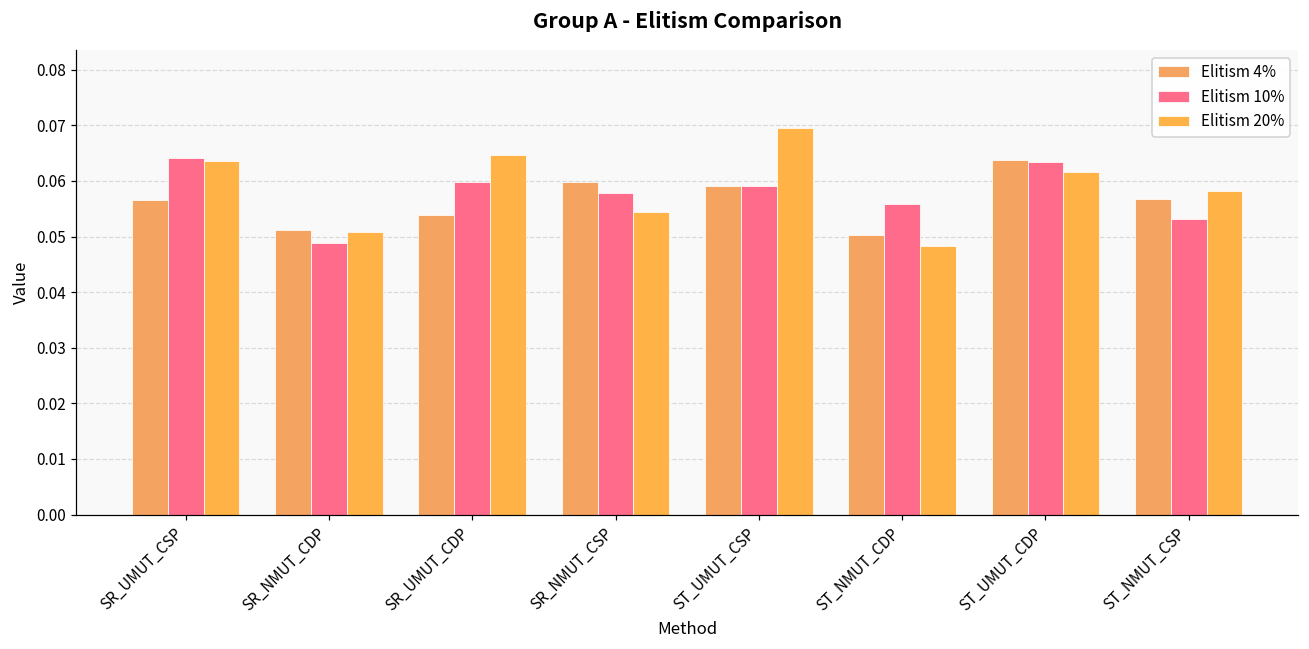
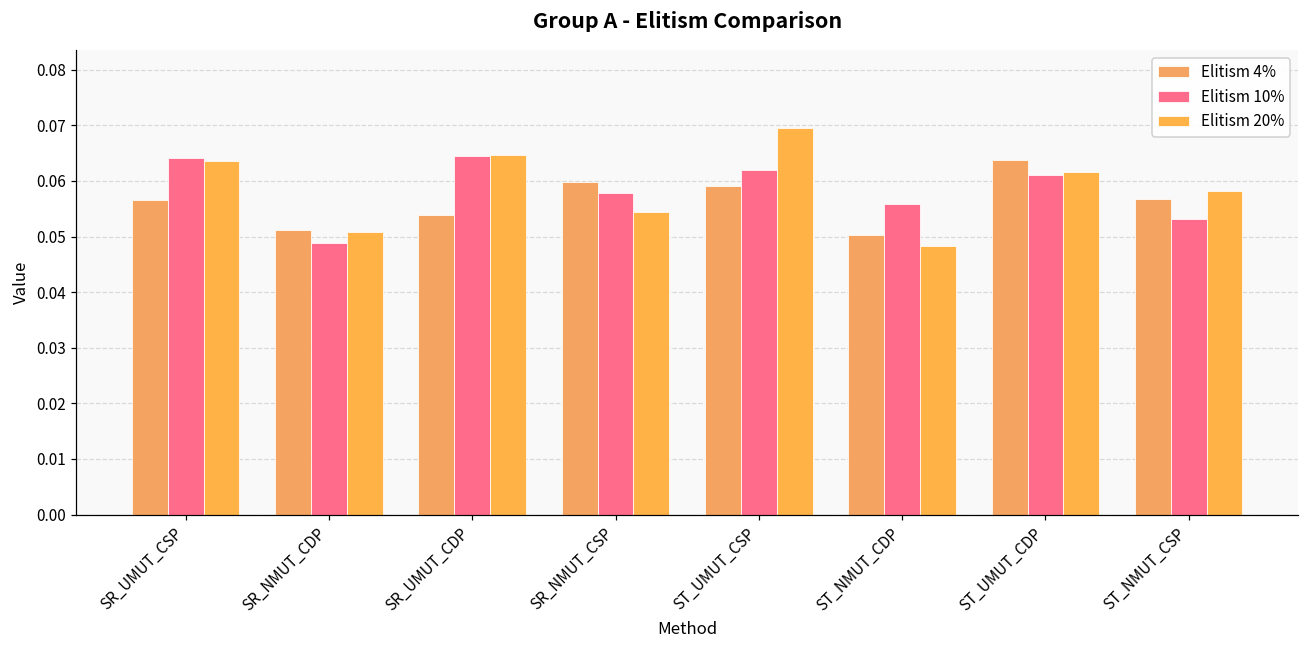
Elitism 10%, SR_UMUT_CDP: 0.060 -> 0.064
Elitism 10%, ST_UMUT_CSP: 0.059 -> 0.062
Elitism 10%, ST_UMUT_CDP: 0.063 -> 0.061
